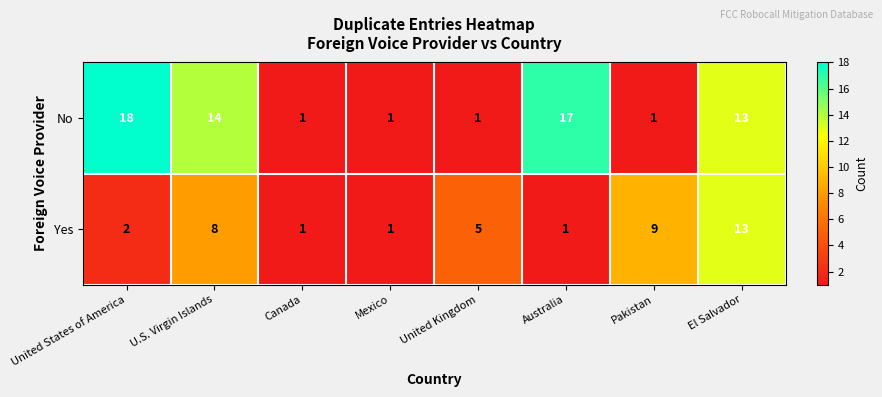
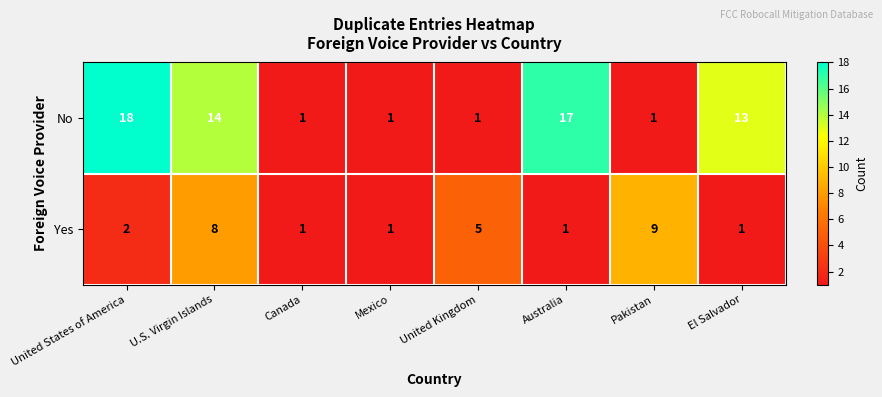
Yes, El Salvador: 13 -> 1
